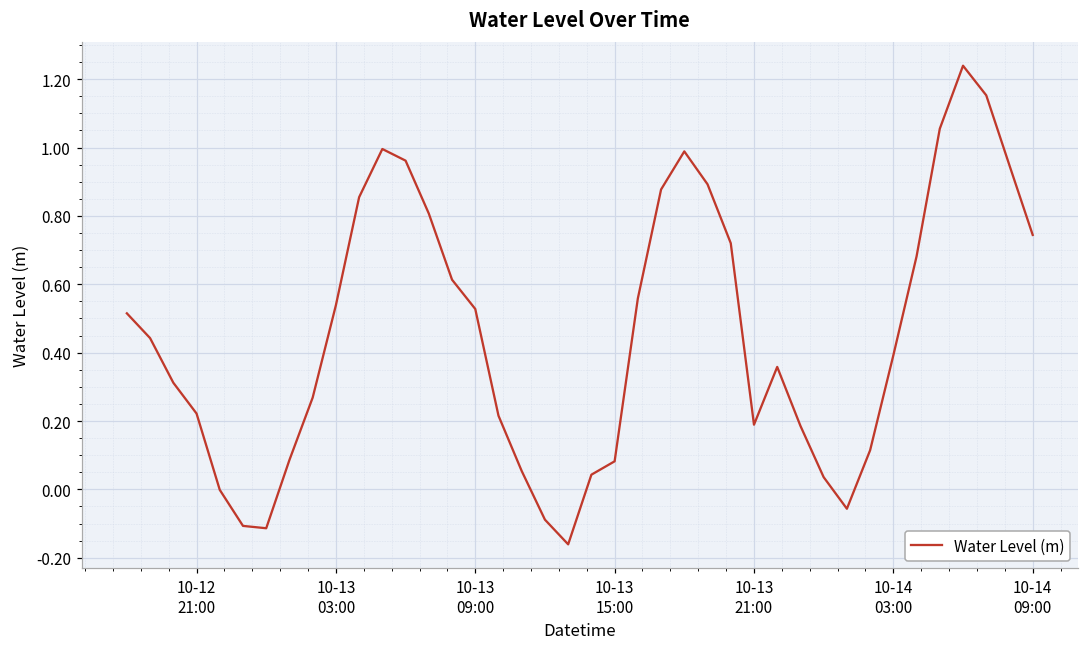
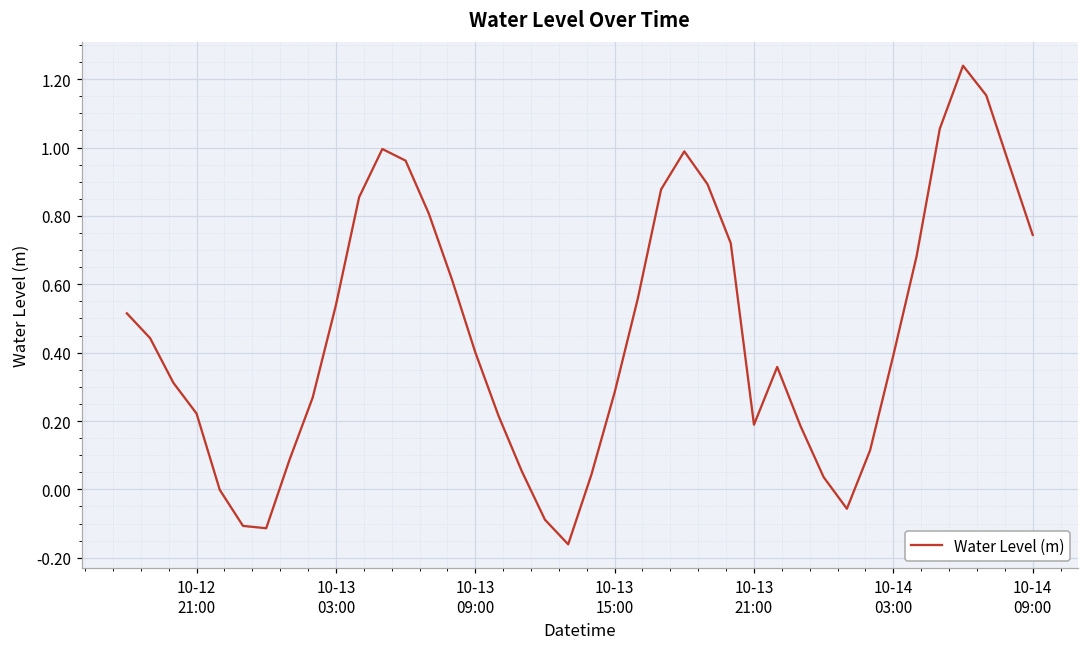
10-13 09:00: 0.53 -> 0.40
10-13 15:00: 0.08 -> 0.28
